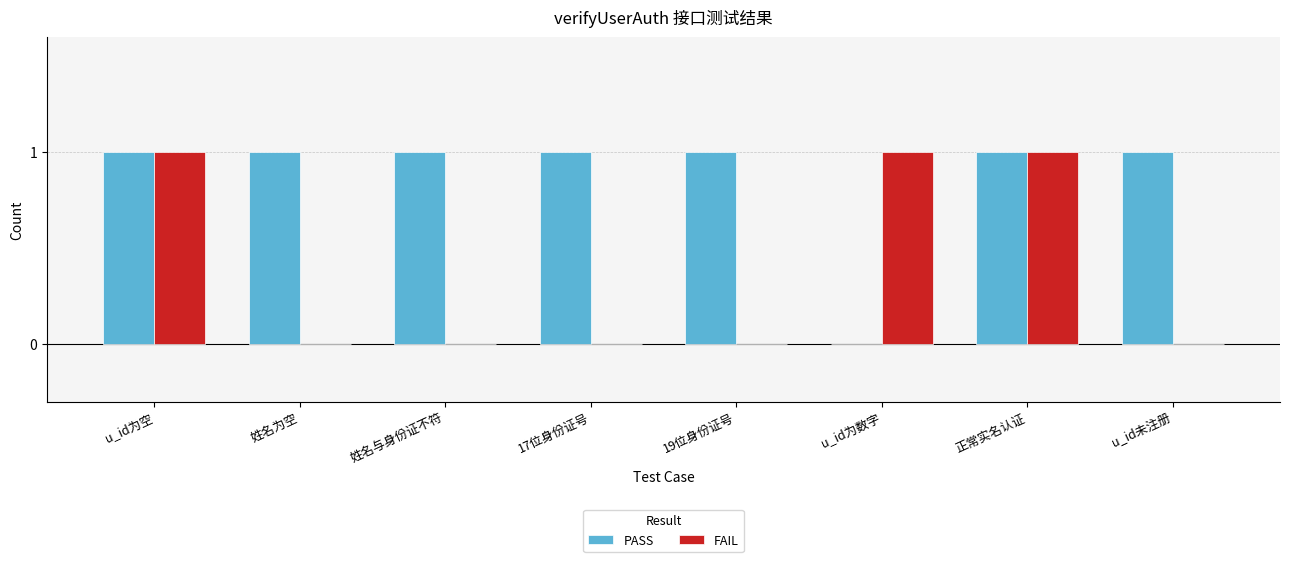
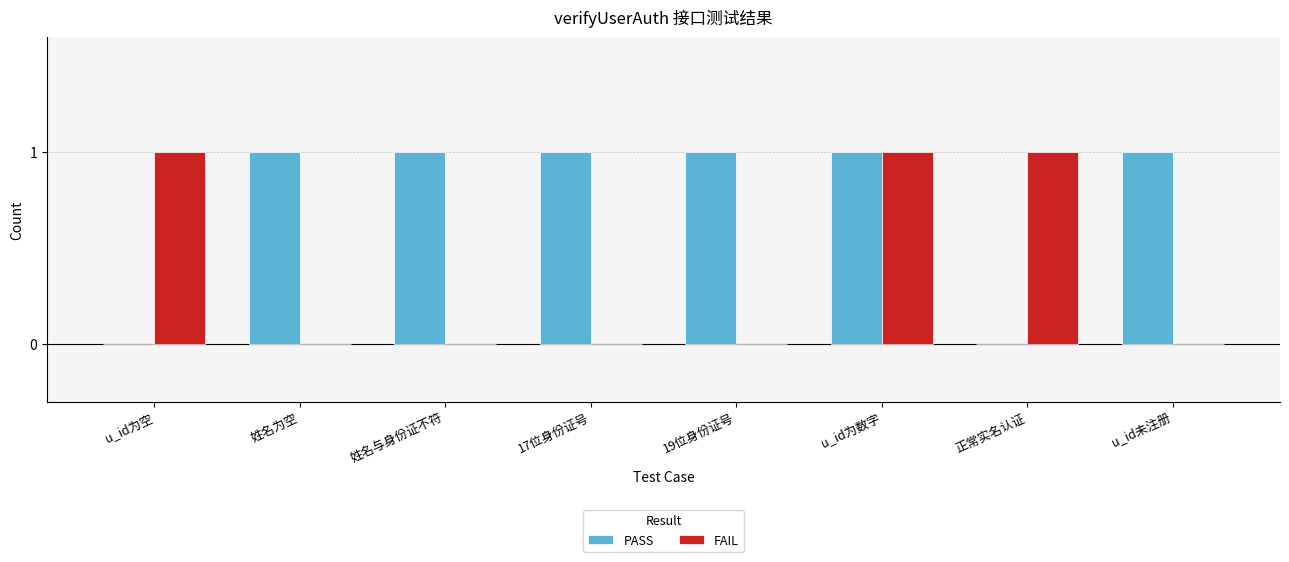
PASS, u_id为空: 1 -> 0
PASS, u_id为数字: 0 -> 1
PASS, 正常实名认证: 1 -> 0
